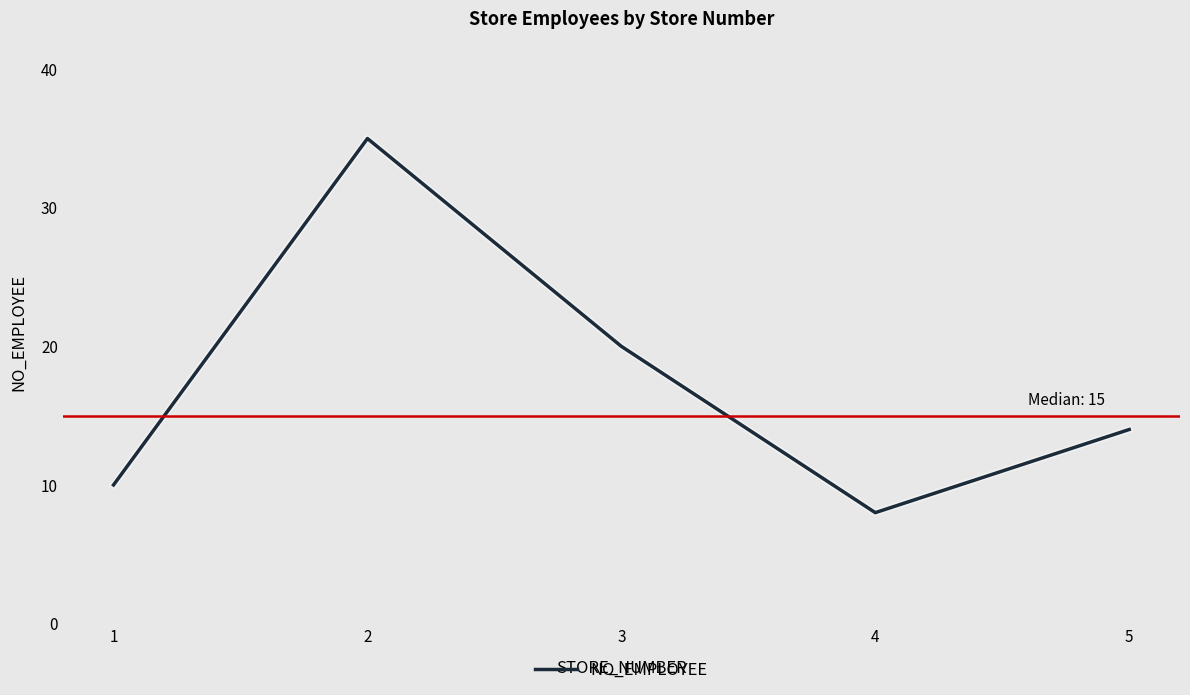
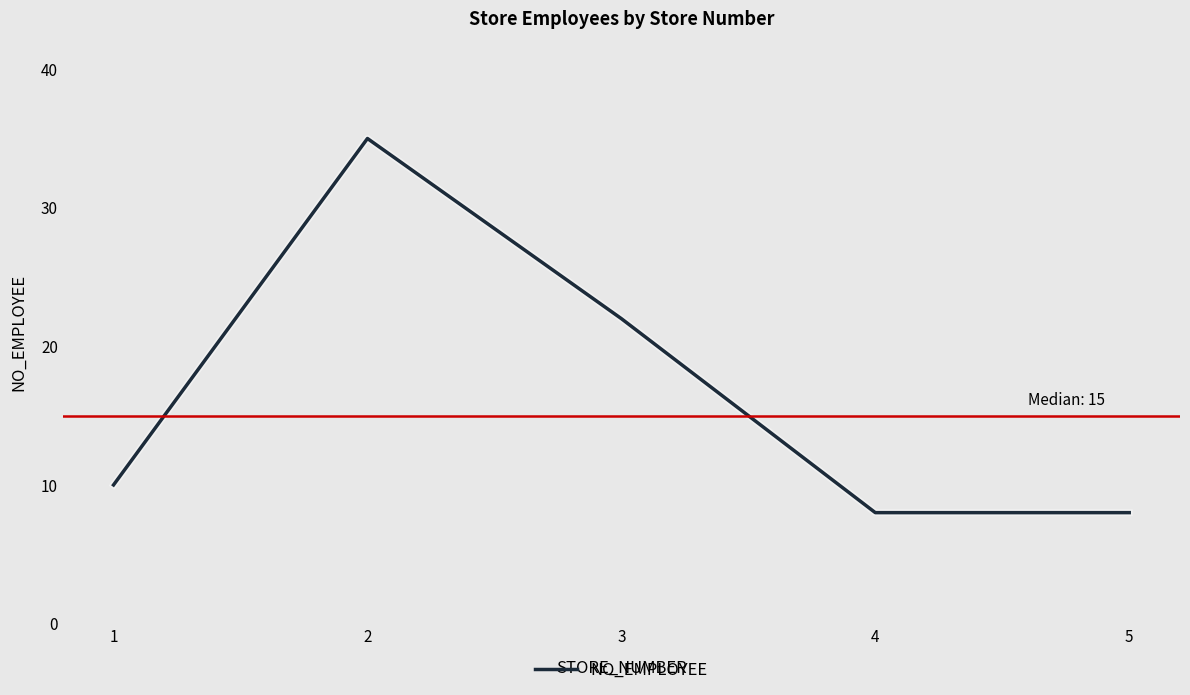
3: 20 -> 22
5: 14 -> 8
